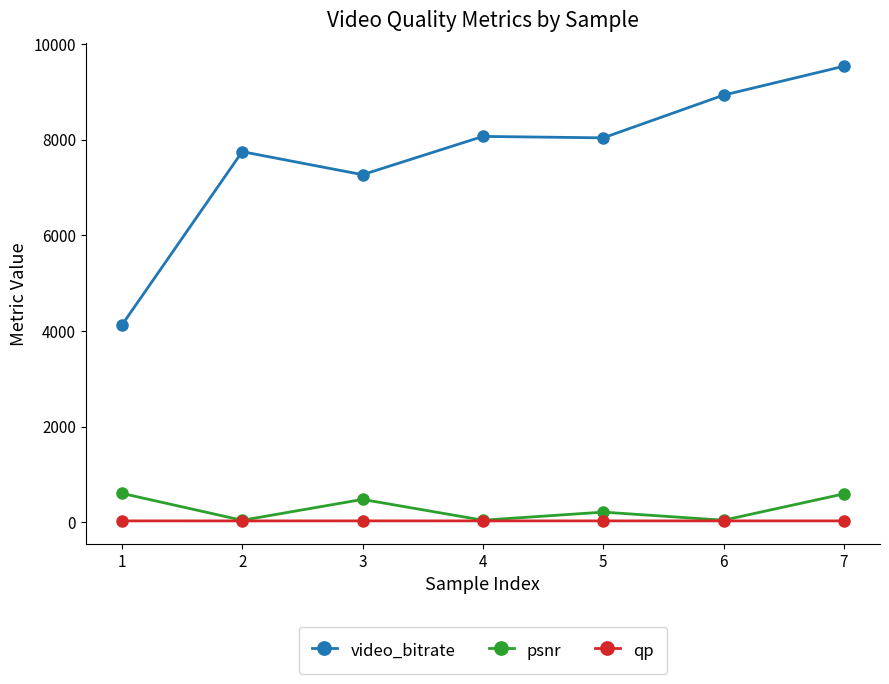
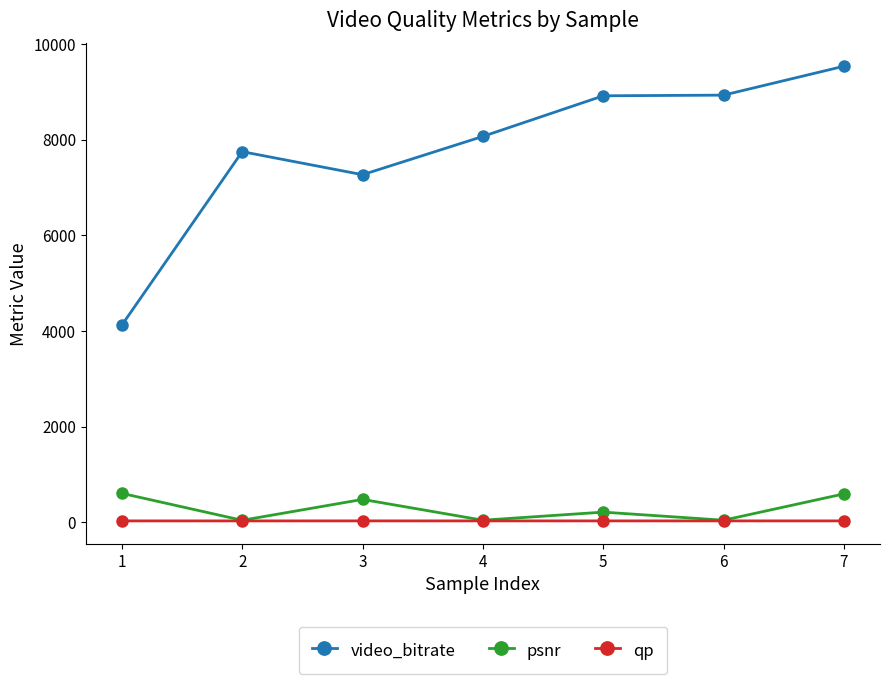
video_bitrate, 5: 8000 -> 8900
